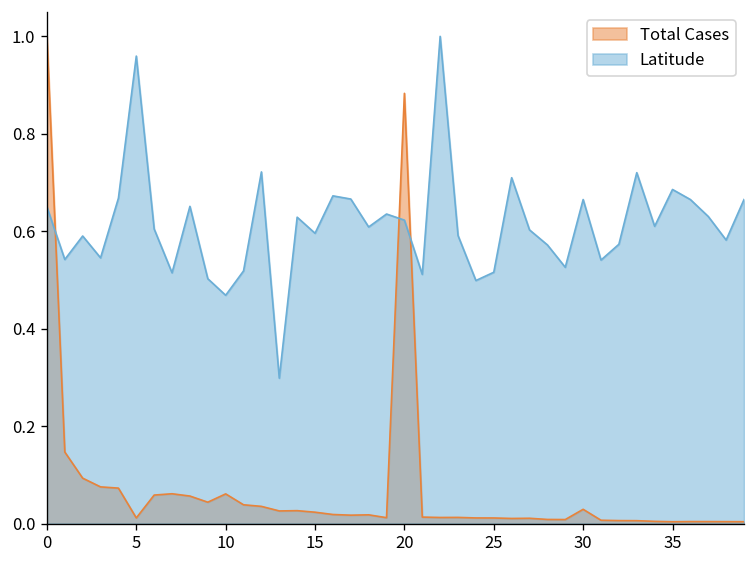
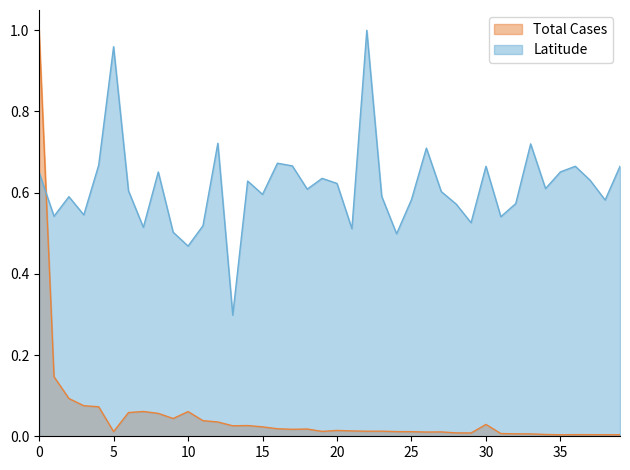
Total Cases, 20: 0.88 -> 0.01
Latitude, 25: 0.52 -> 0.58
Latitude, 35: 0.69 -> 0.65
